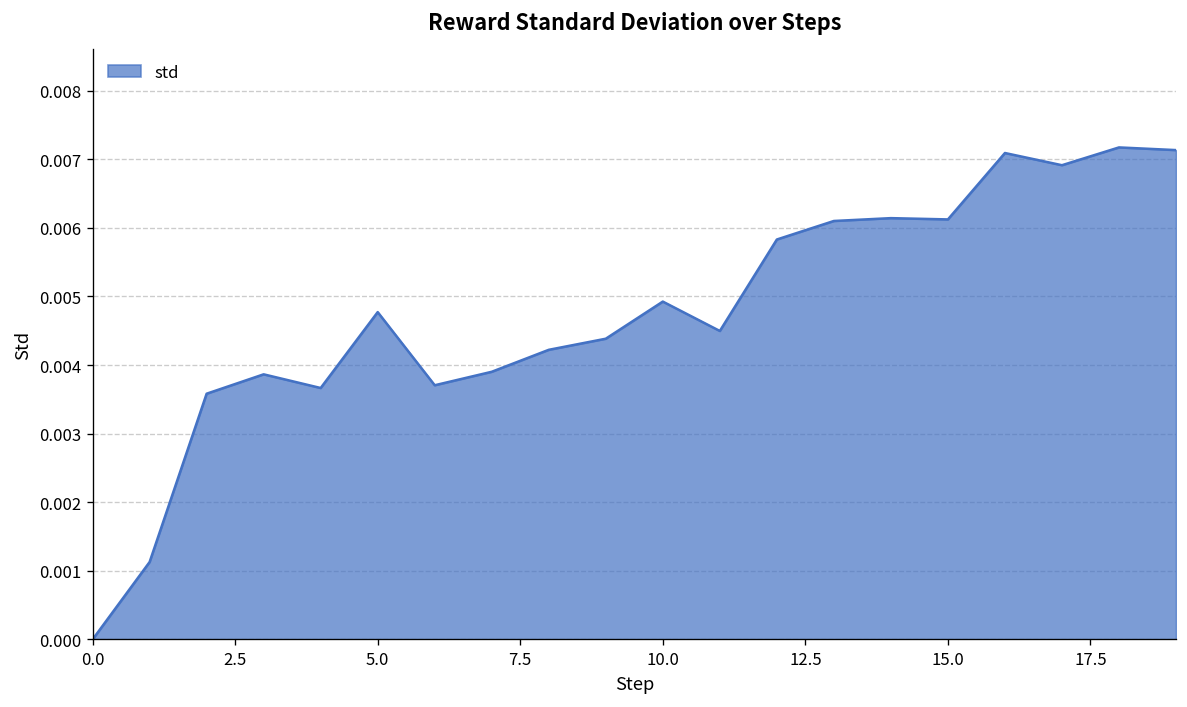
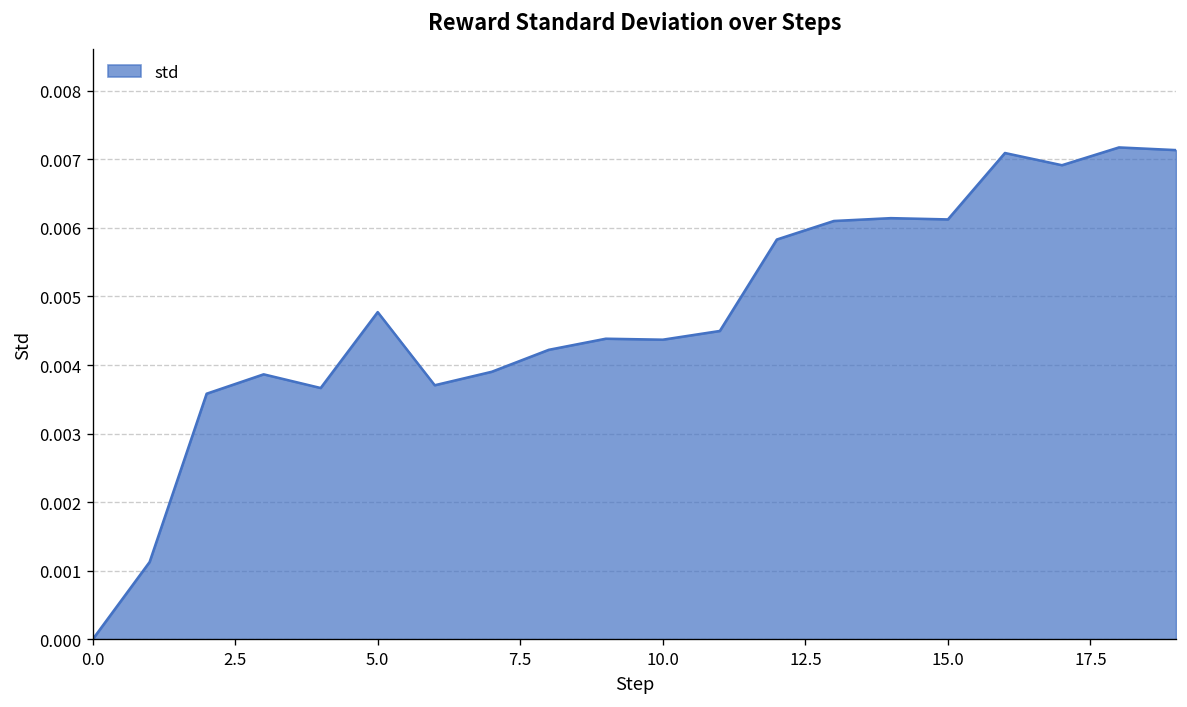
10.0: 0.0049 -> 0.0044
